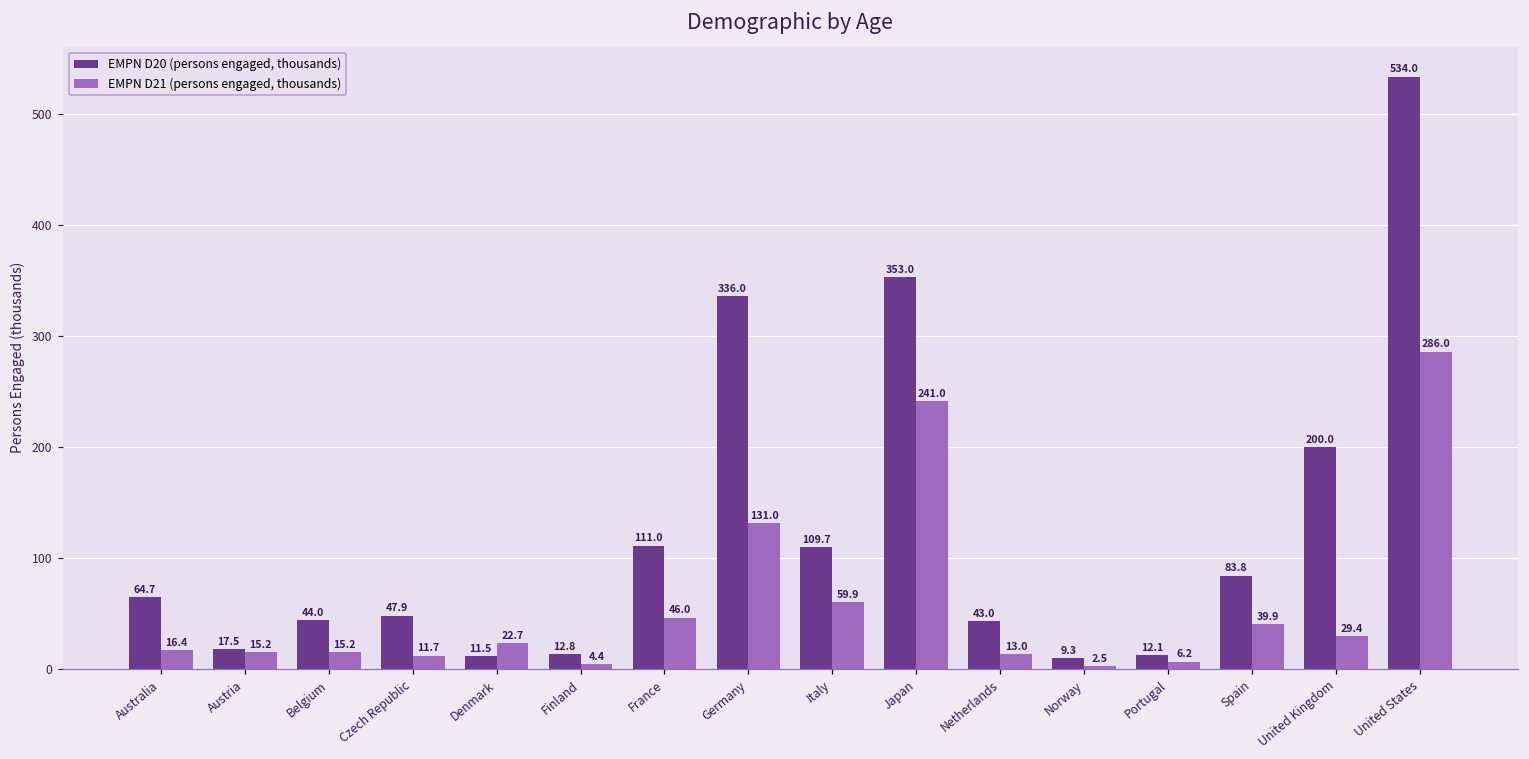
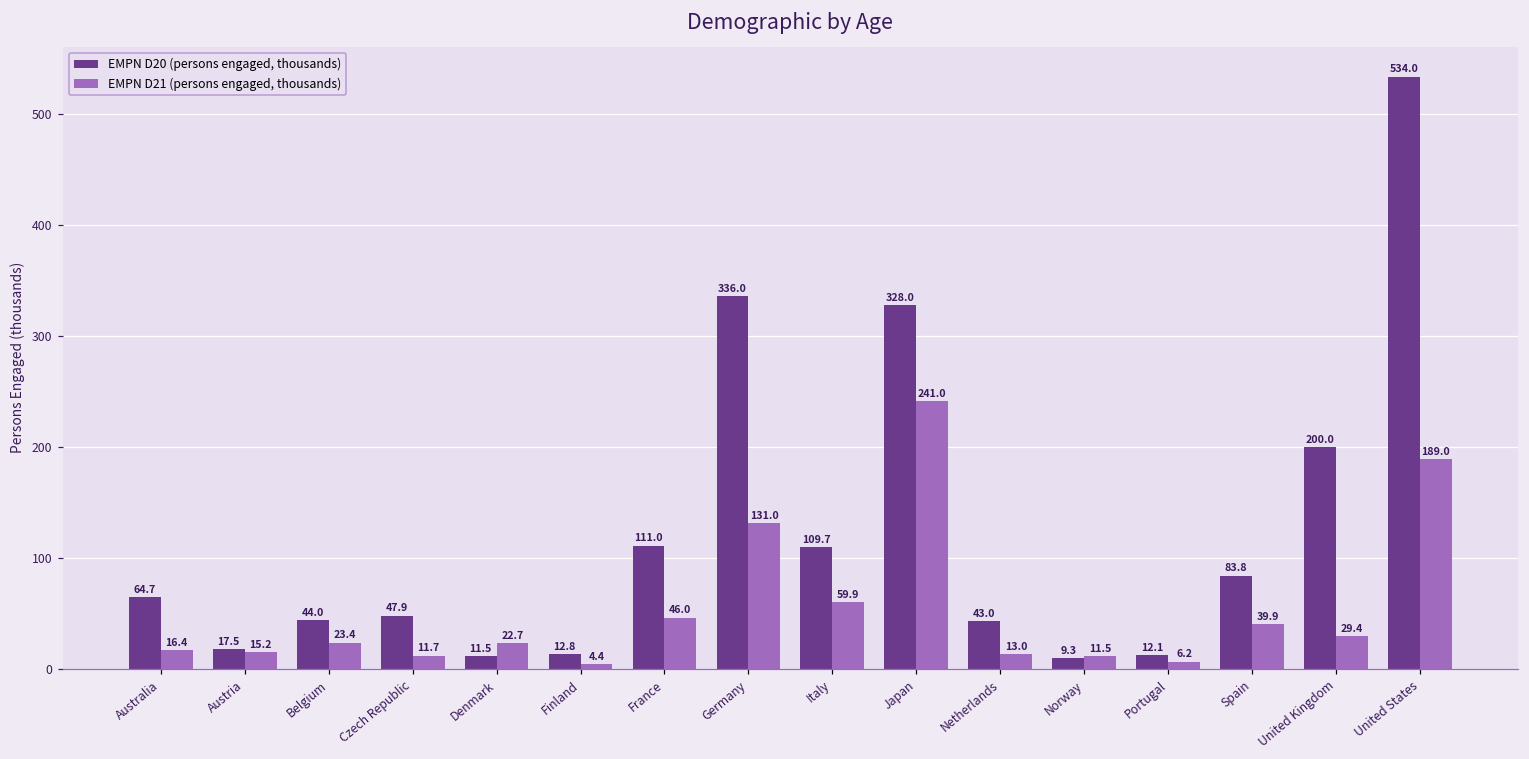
EMPN D21 (persons engaged, thousands), Belgium: 15.2 -> 23.4
EMPN D20 (persons engaged, thousands), Japan: 353.0 -> 328.0
EMPN D21 (persons engaged, thousands), Norway: 2.5 -> 11.5
EMPN D21 (persons engaged, thousands), United States: 286.0 -> 189.0
